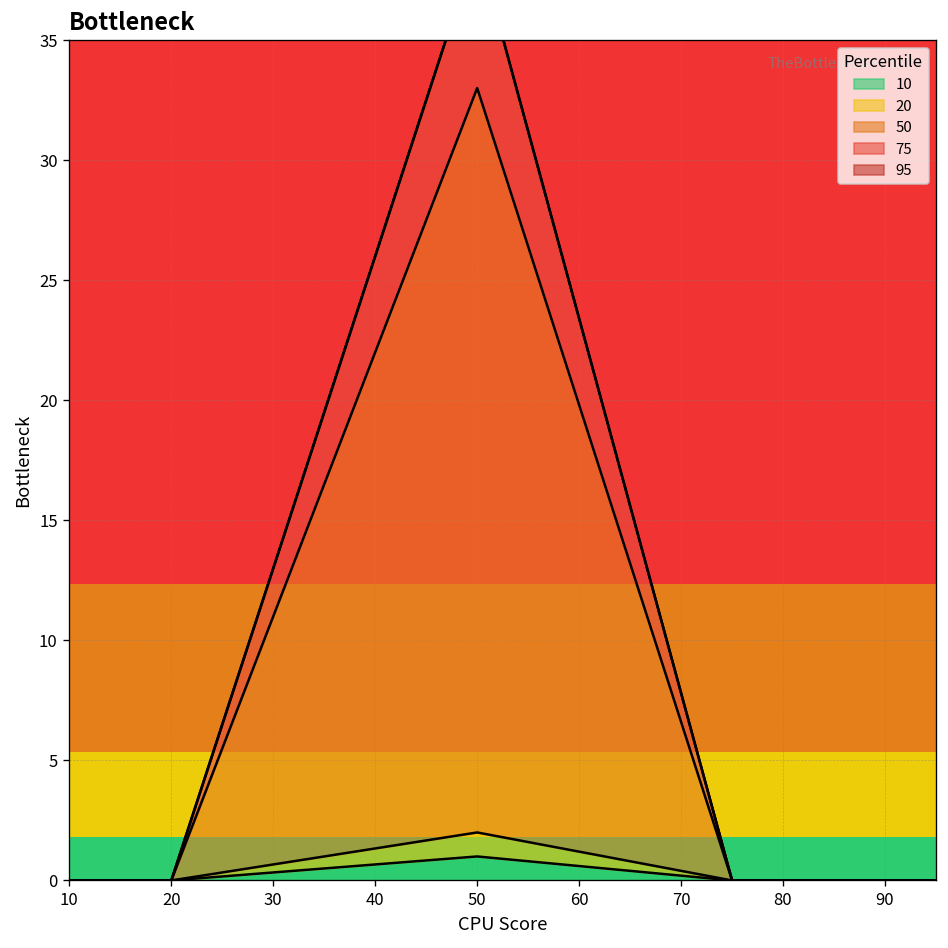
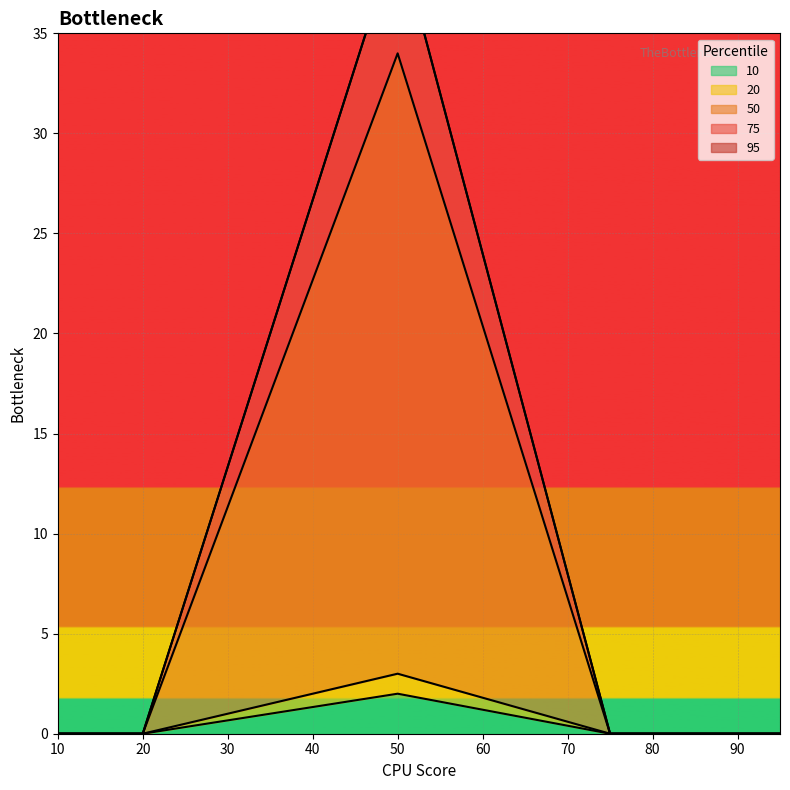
10, 50: 1 -> 2
